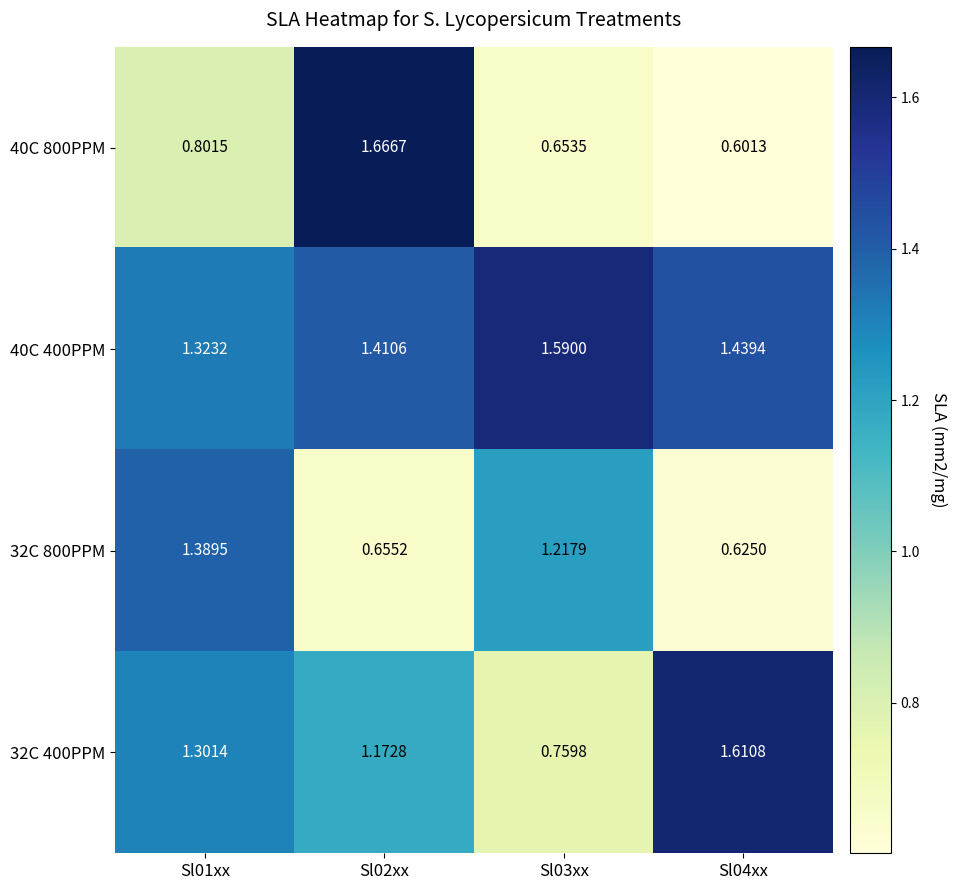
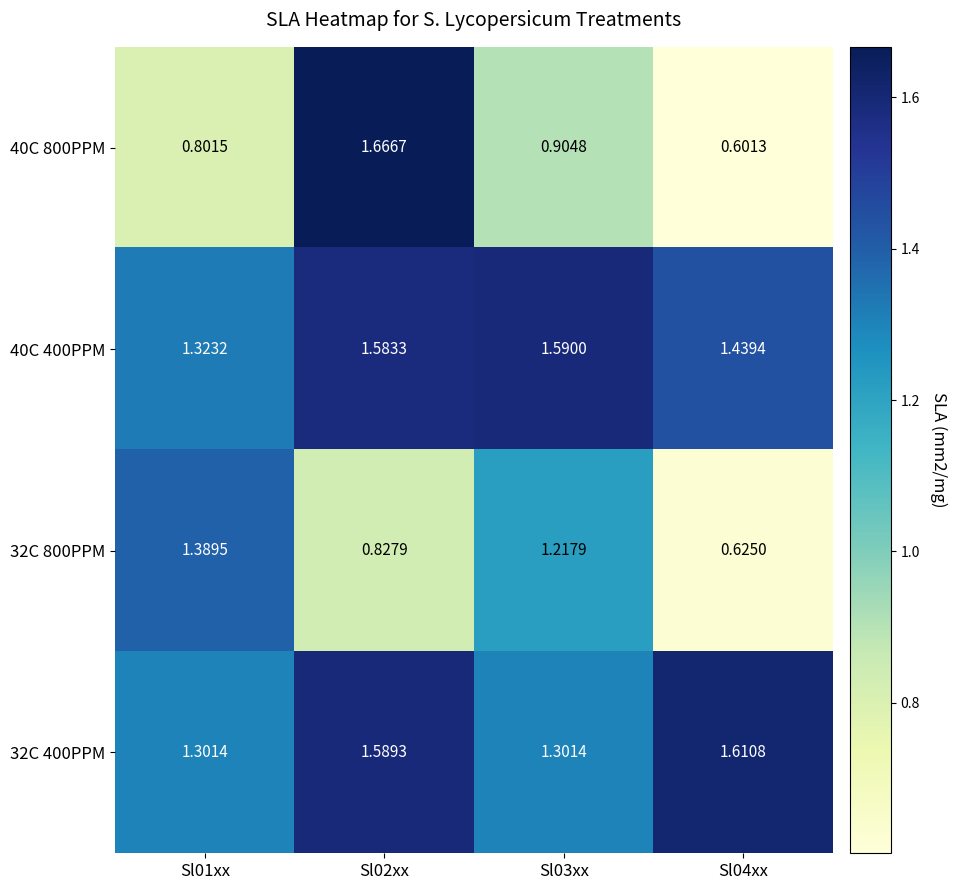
40C 800PPM, Sl03xx: 0.6535 -> 0.9048
40C 400PPM, Sl02xx: 1.4106 -> 1.5833
32C 800PPM, Sl02xx: 0.6552 -> 0.8279
32C 400PPM, Sl02xx: 1.1728 -> 1.5893
32C 400PPM, Sl03xx: 0.7598 -> 1.3014
